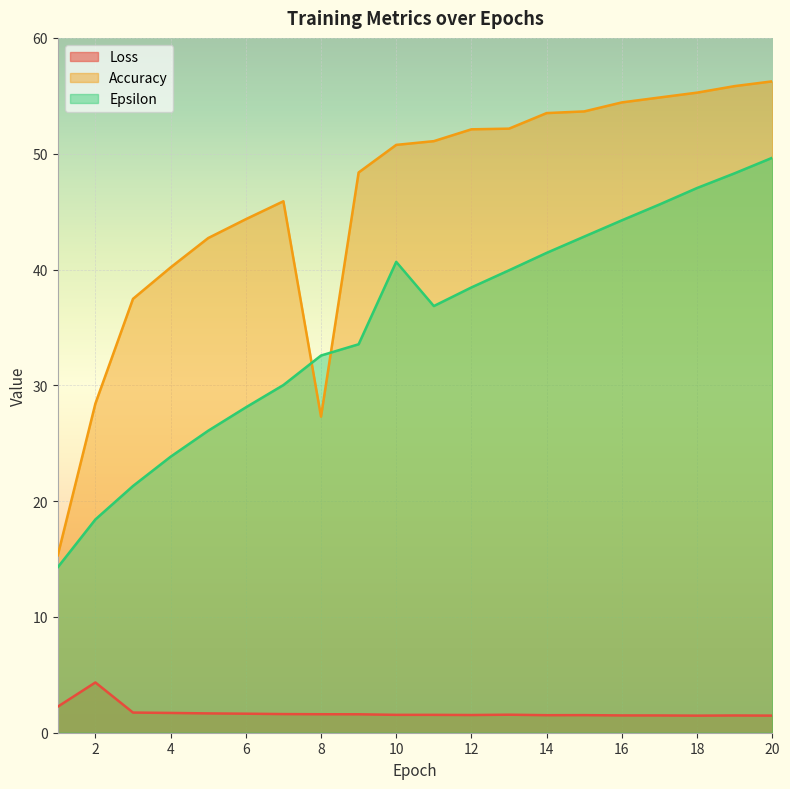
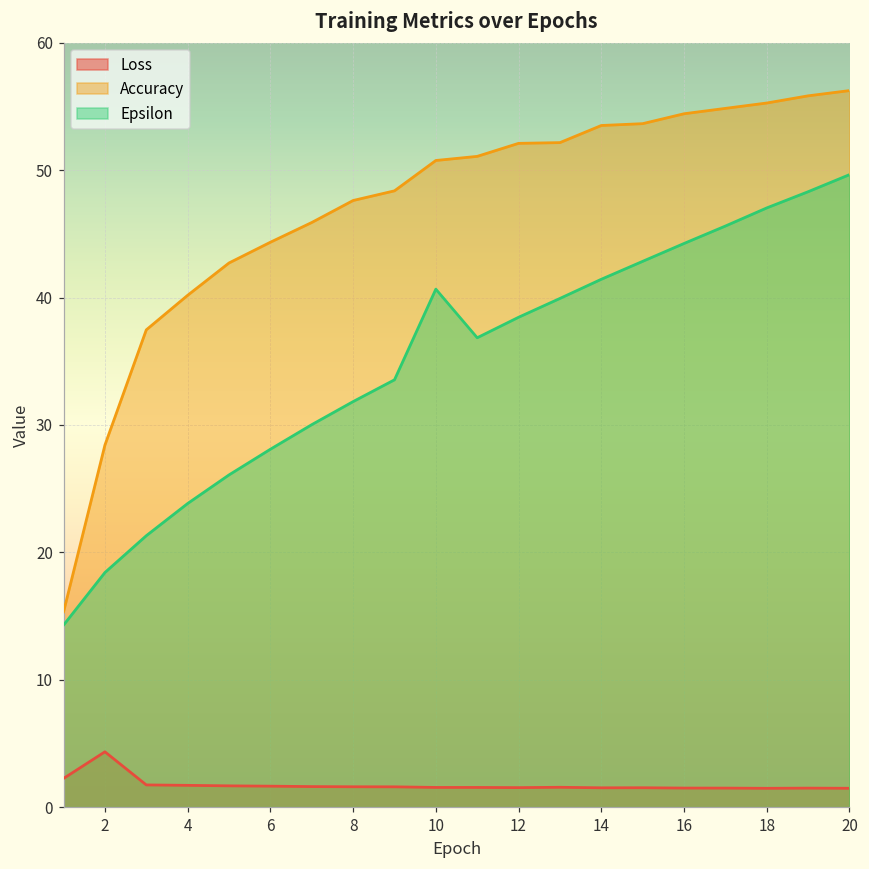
Accuracy, 8: 27.3 -> 47.6
Epsilon, 8: 32.6 -> 31.8
